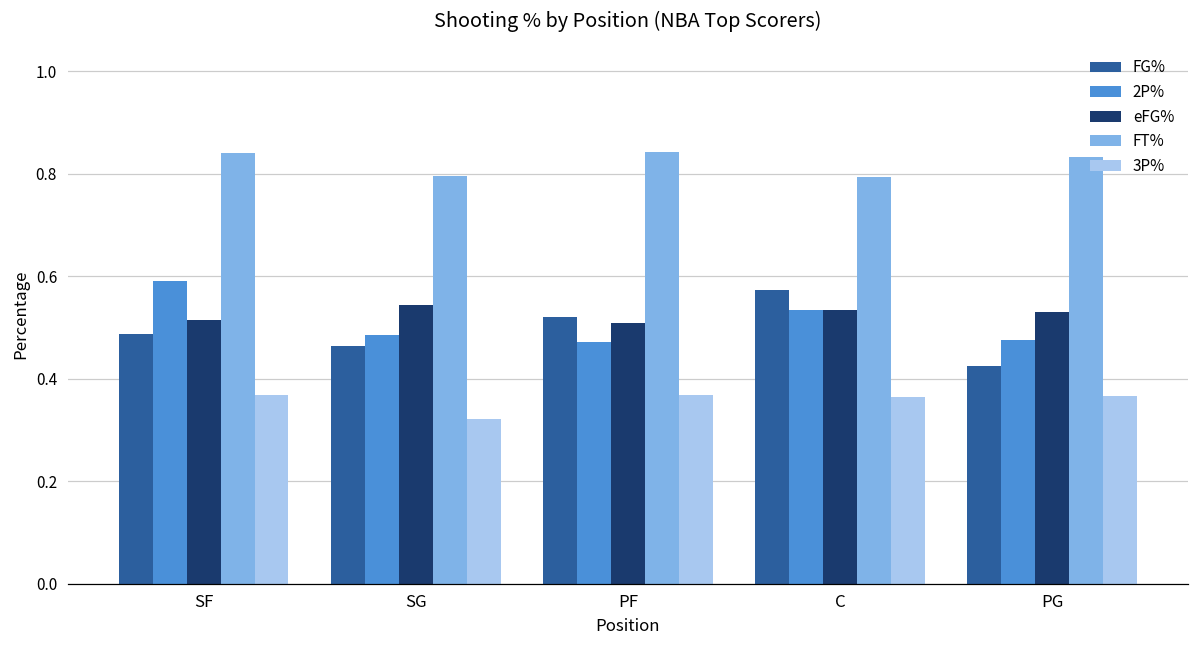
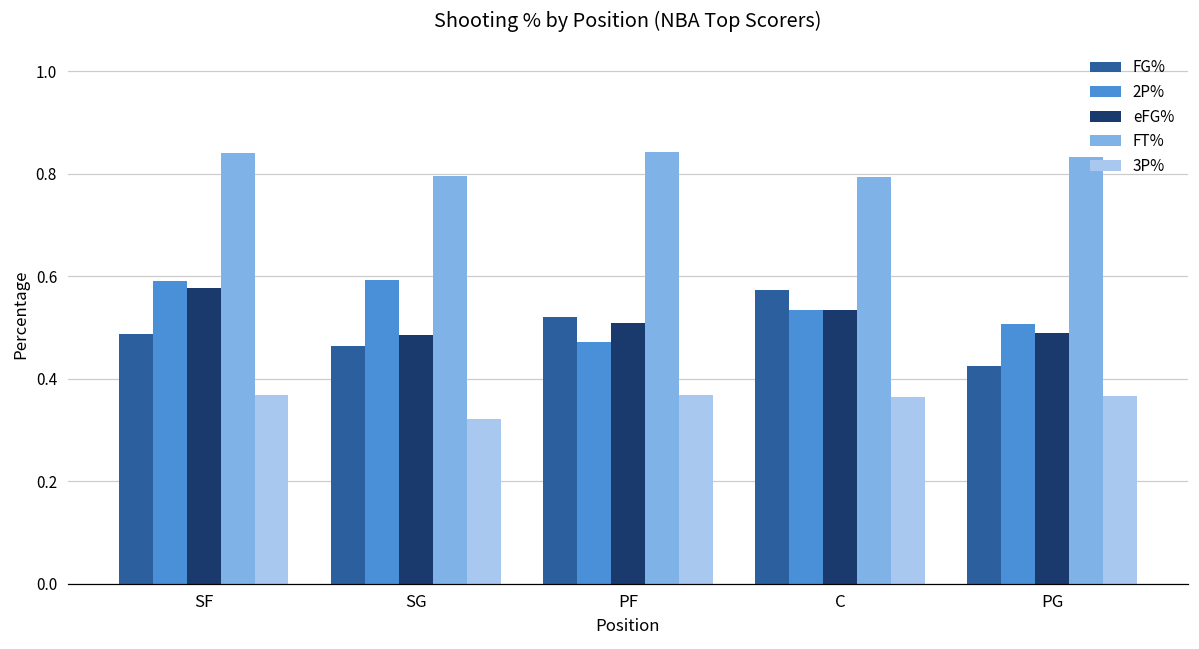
eFG%, SF: 0.51 -> 0.58
2P%, SG: 0.49 -> 0.59
eFG%, SG: 0.54 -> 0.49
2P%, PG: 0.48 -> 0.51
eFG%, PG: 0.53 -> 0.49
